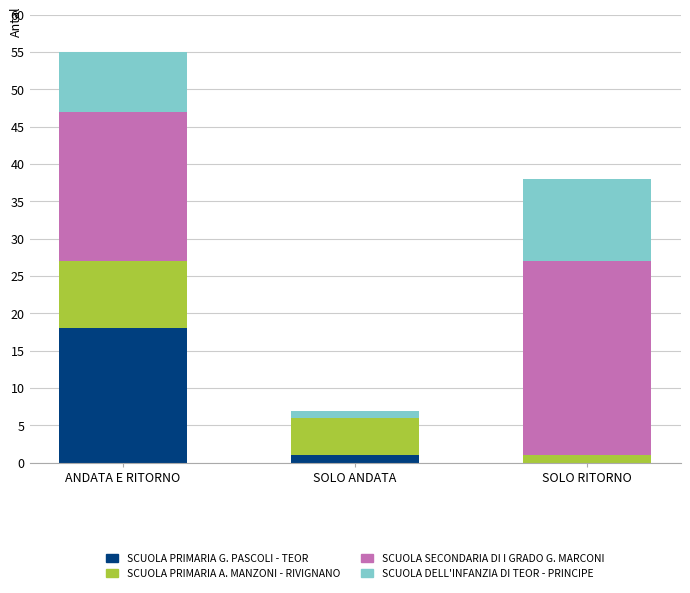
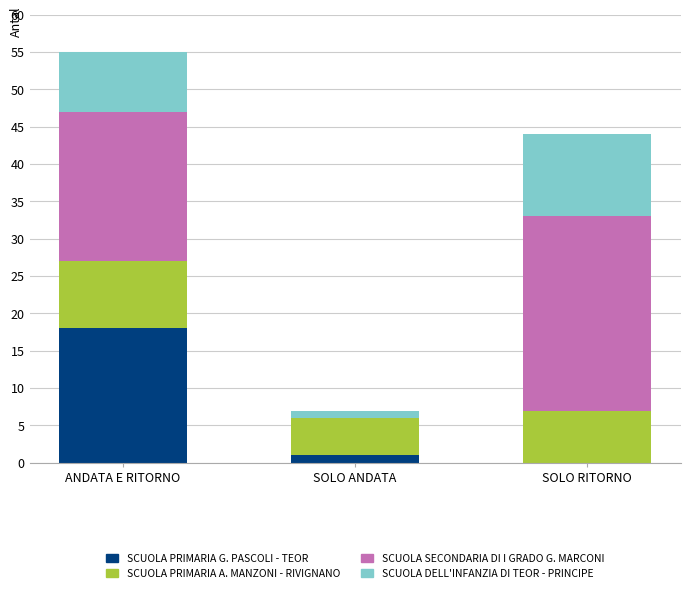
SCUOLA PRIMARIA A. MANZONI - RIVIGNANO, SOLO RITORNO: 1 -> 7
